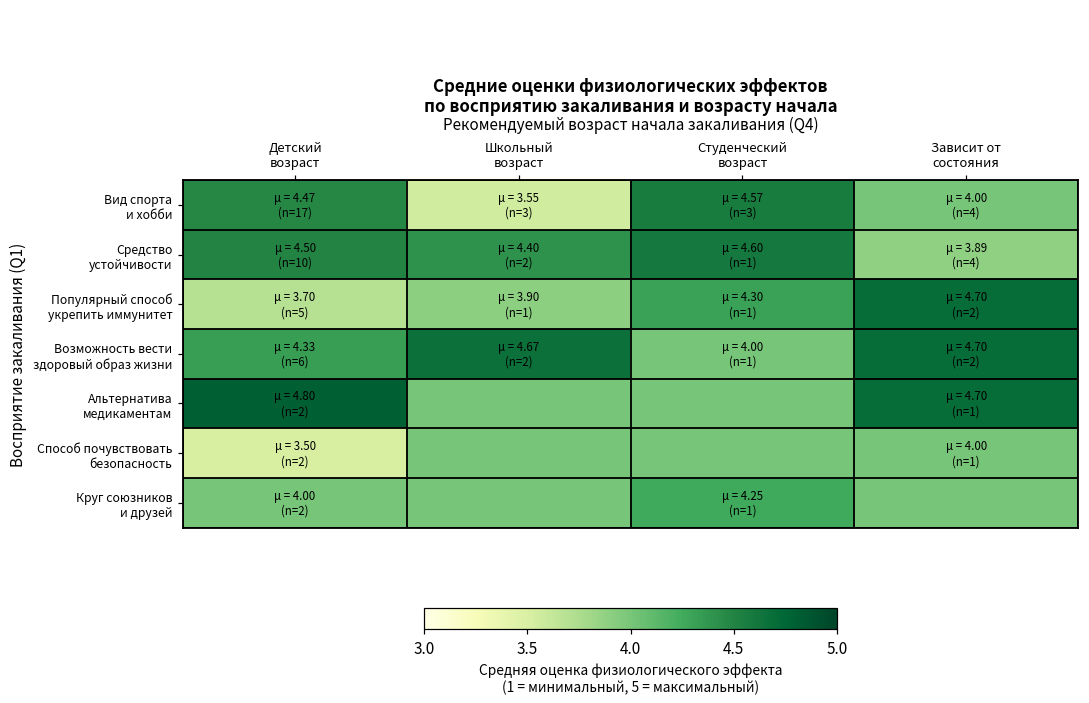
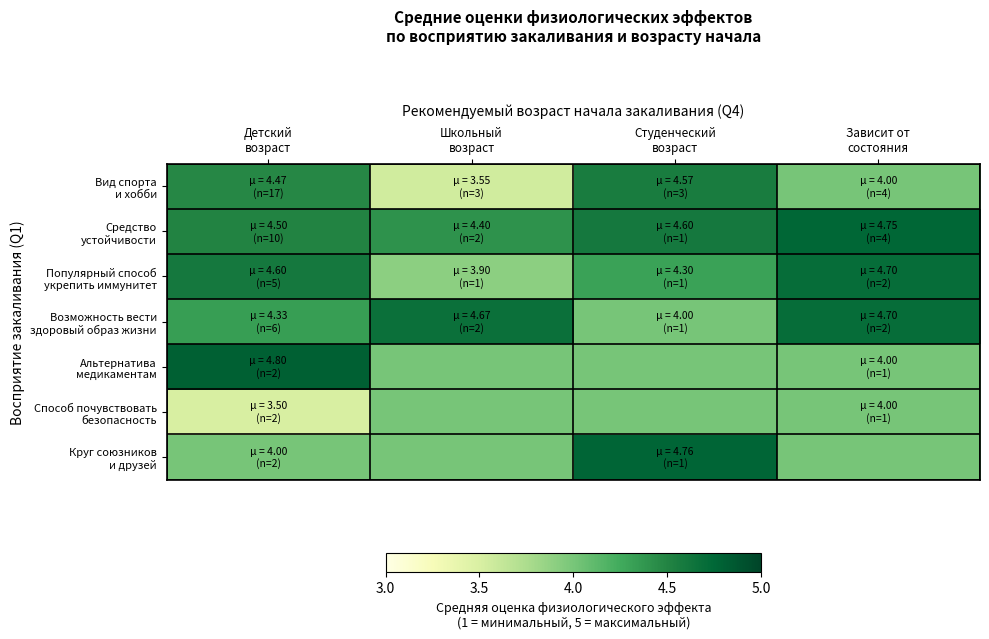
Средство устойчивости, Зависит от состояния: 3.89 -> 4.75
Популярный способ укрепить иммунитет, Детский возраст: 3.70 -> 4.60
Альтернатива медикаментам, Зависит от состояния: 4.70 -> 4.00
Круг союзников и друзей, Студенческий возраст: 4.25 -> 4.76
